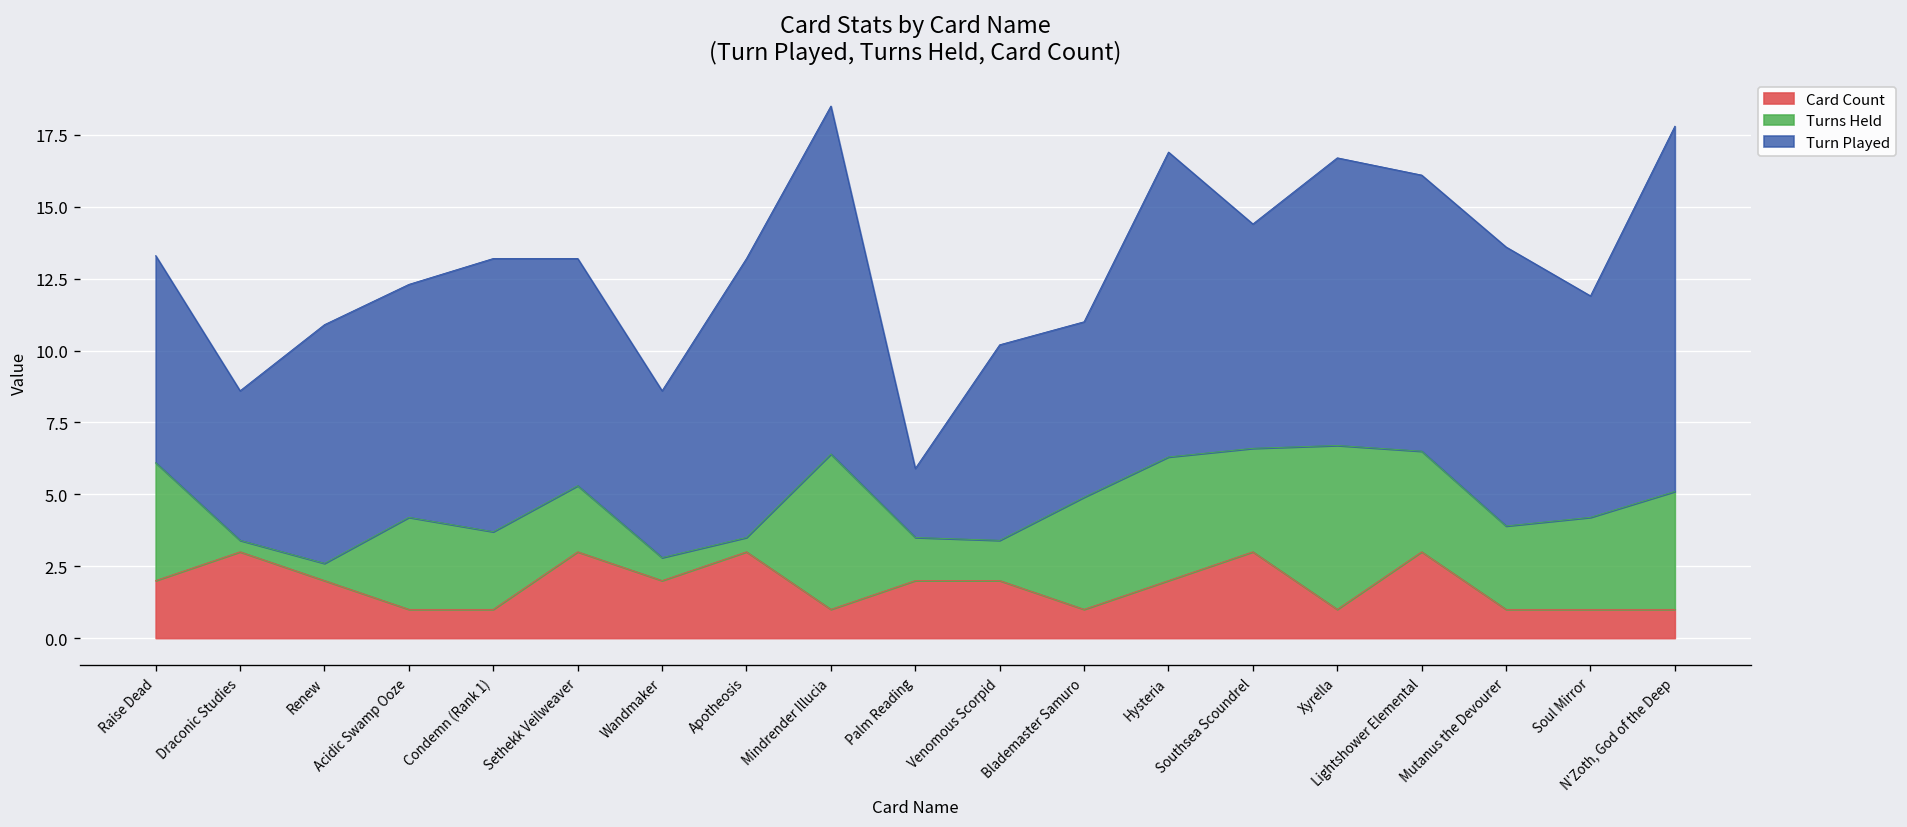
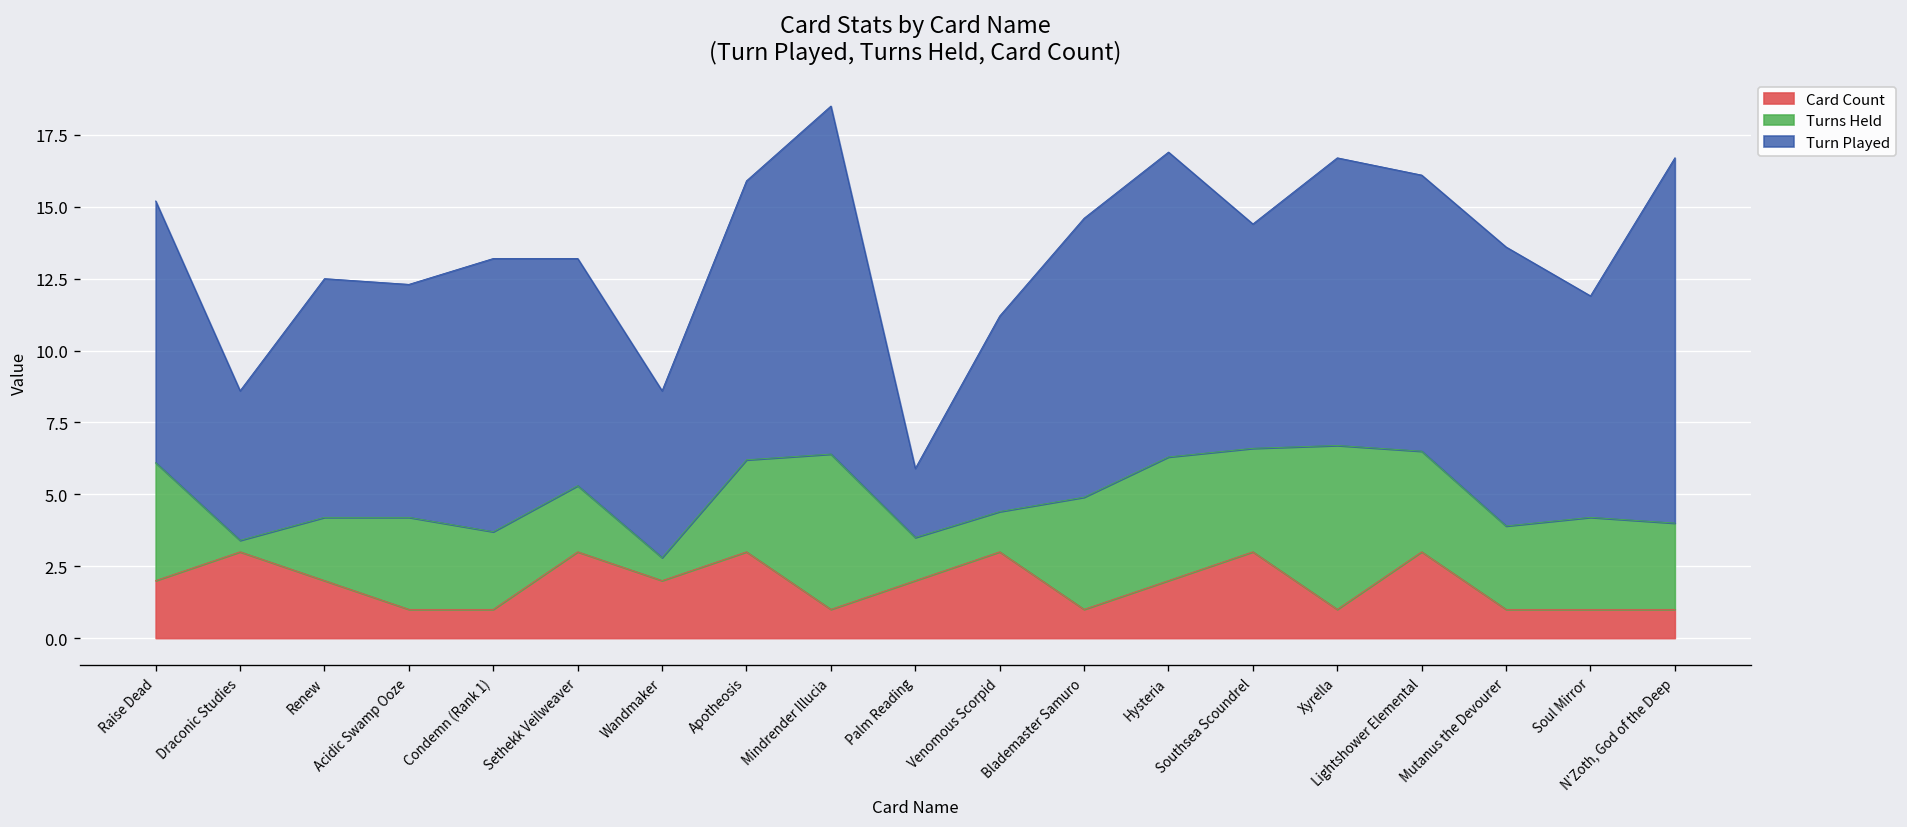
Turn Played, Raise Dead: 7.2 -> 9.1
Turns Held, Renew: 0.6 -> 2.2
Turns Held, Apotheosis: 0.5 -> 3.2
Card Count, Venomous Scorpid: 2 -> 3
Turn Played, Blademaster Samuro: 6.1 -> 9.7
Turns Held, N'Zoth, God of the Deep: 4.1 -> 3.0
